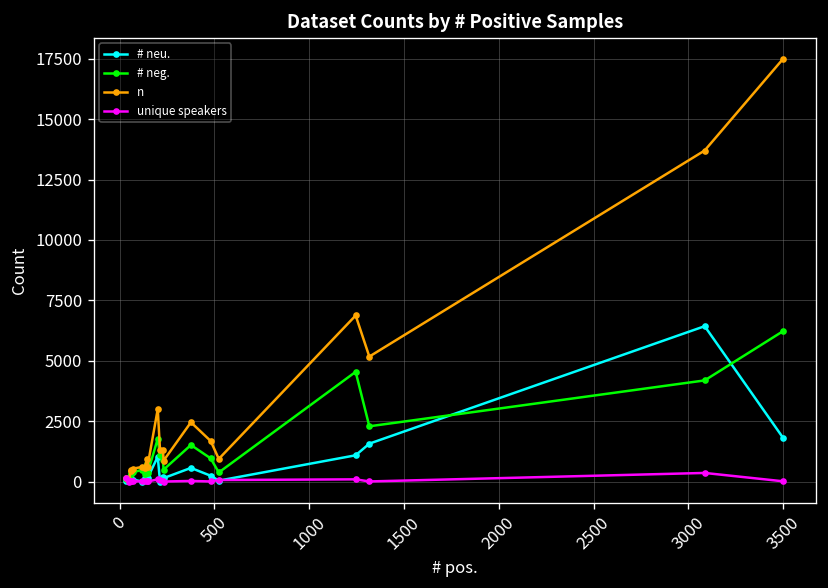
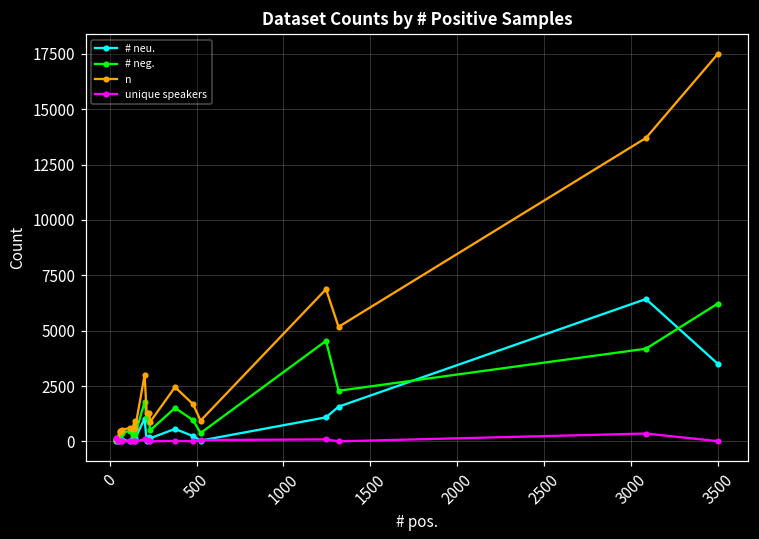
# neu., 3500: 1800 -> 3500
